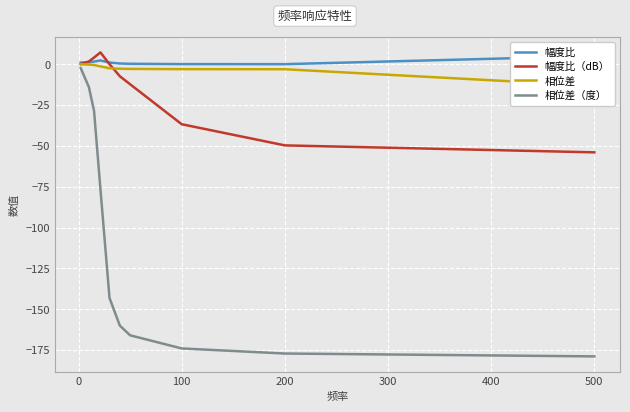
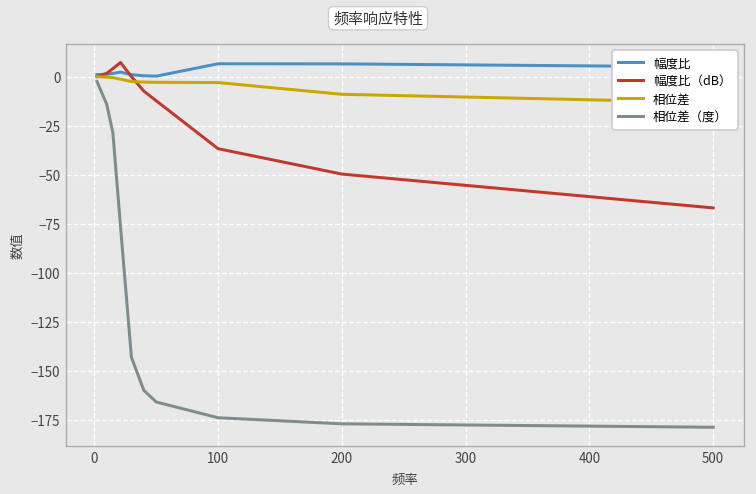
幅度比, 100: 0 -> 7
幅度比, 200: 0 -> 7
相位差, 200: -3 -> -9
幅度比（dB）, 500: -54 -> -67
